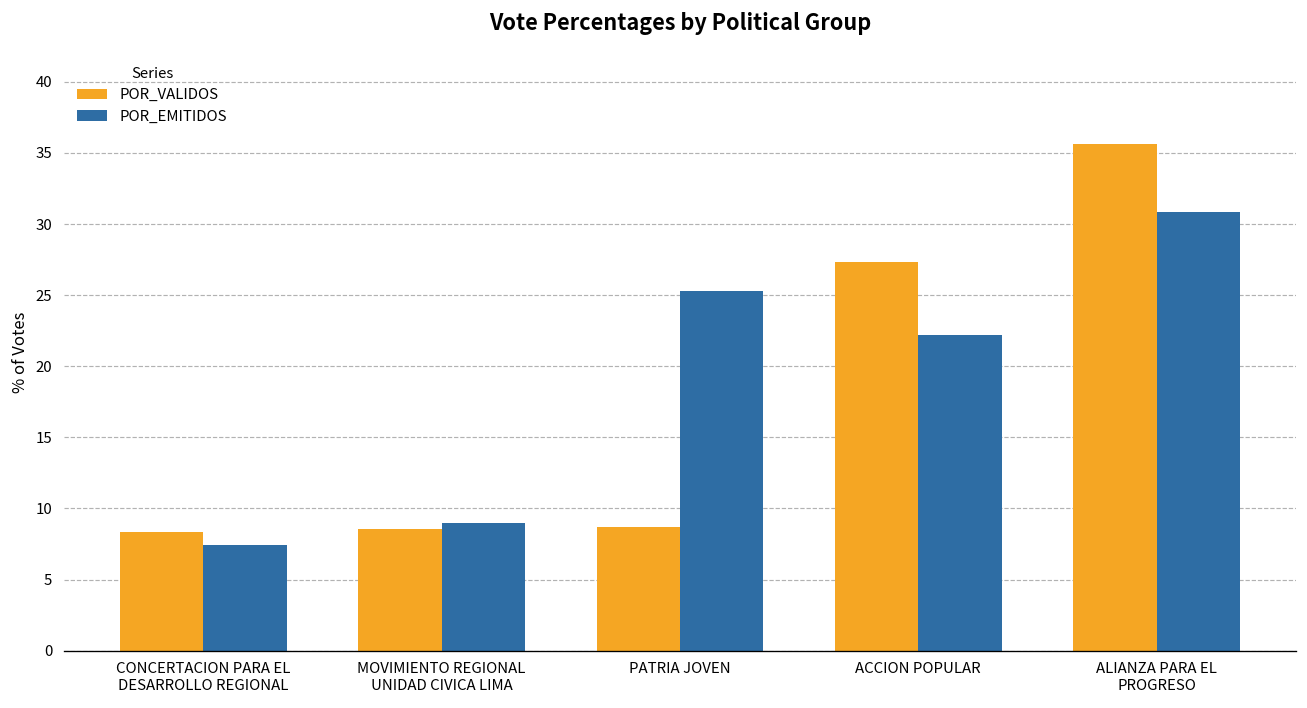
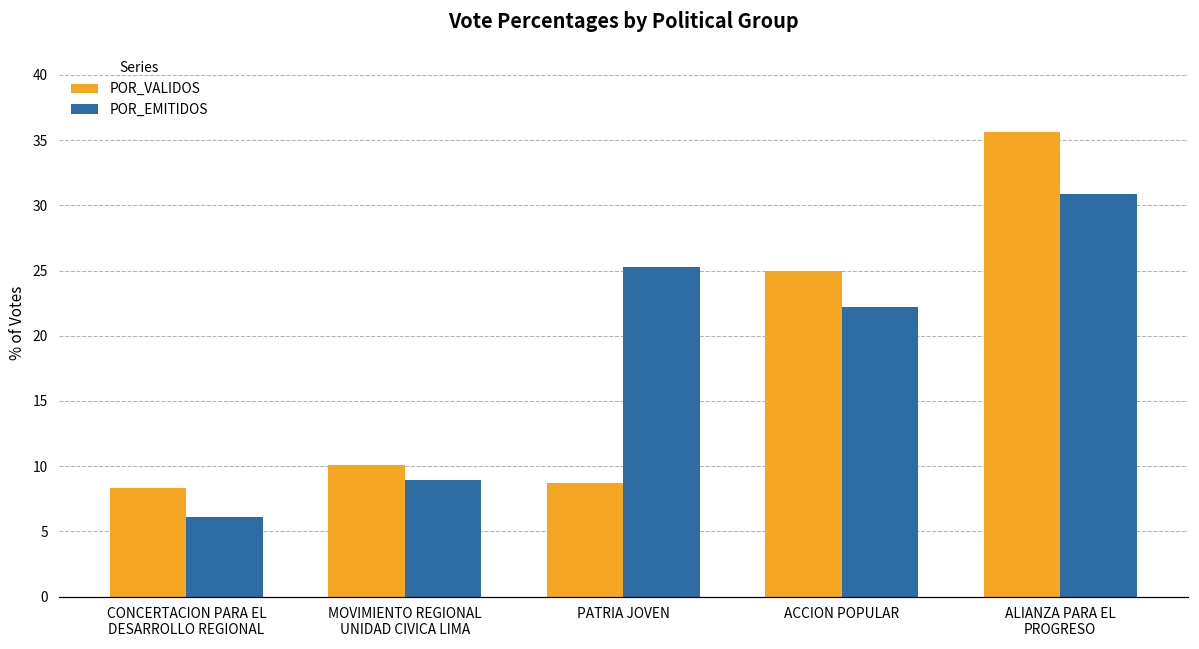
POR_EMITIDOS, CONCERTACION PARA EL DESARROLLO REGIONAL: 7.4 -> 6.1
POR_VALIDOS, MOVIMIENTO REGIONAL UNIDAD CIVICA LIMA: 8.6 -> 10.1
POR_VALIDOS, ACCION POPULAR: 27.3 -> 25.0
